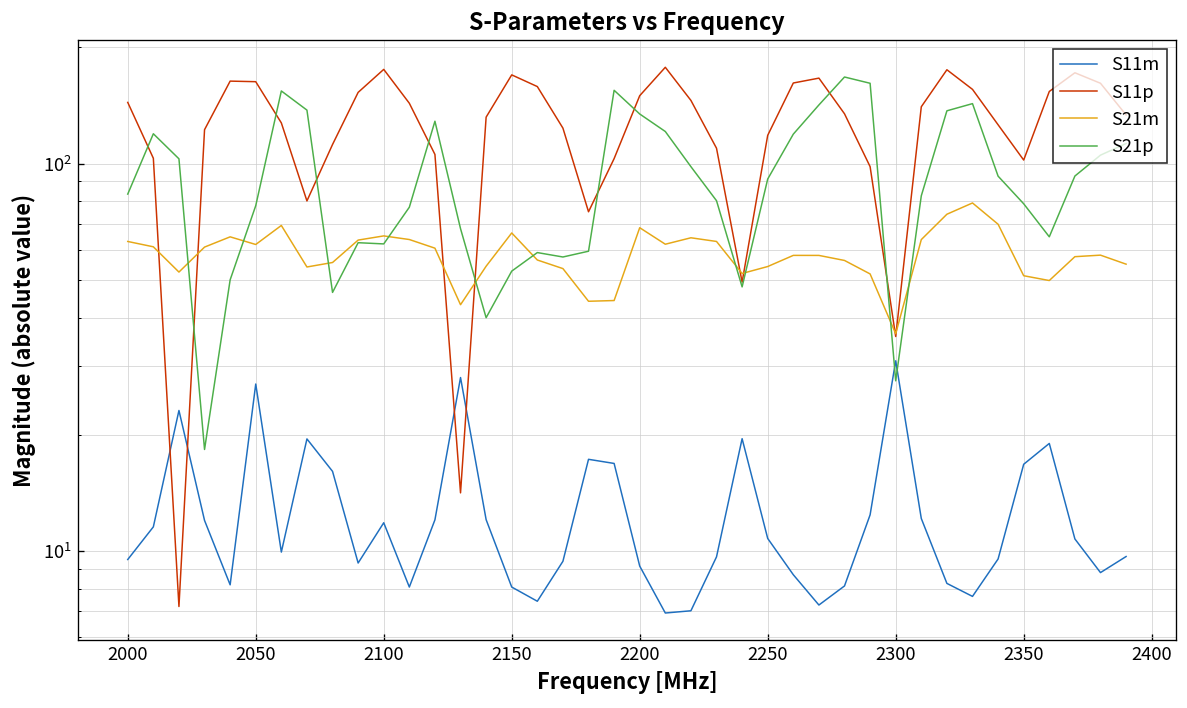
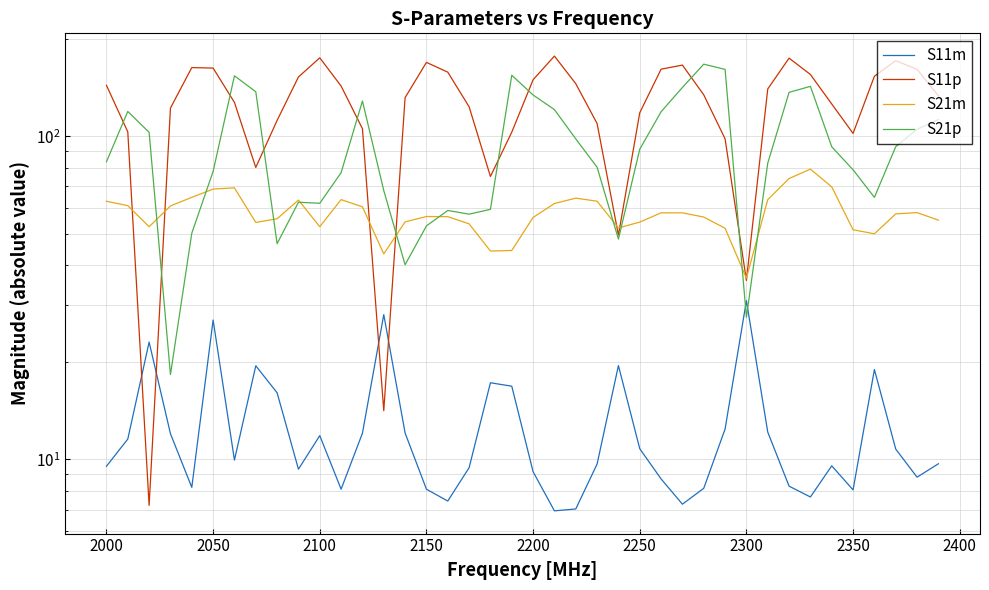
S21m, 2050: 62 -> 69
S21m, 2100: 65 -> 53
S21m, 2150: 66 -> 56
S21m, 2200: 68 -> 56
S11m, 2350: 17 -> 8.1
